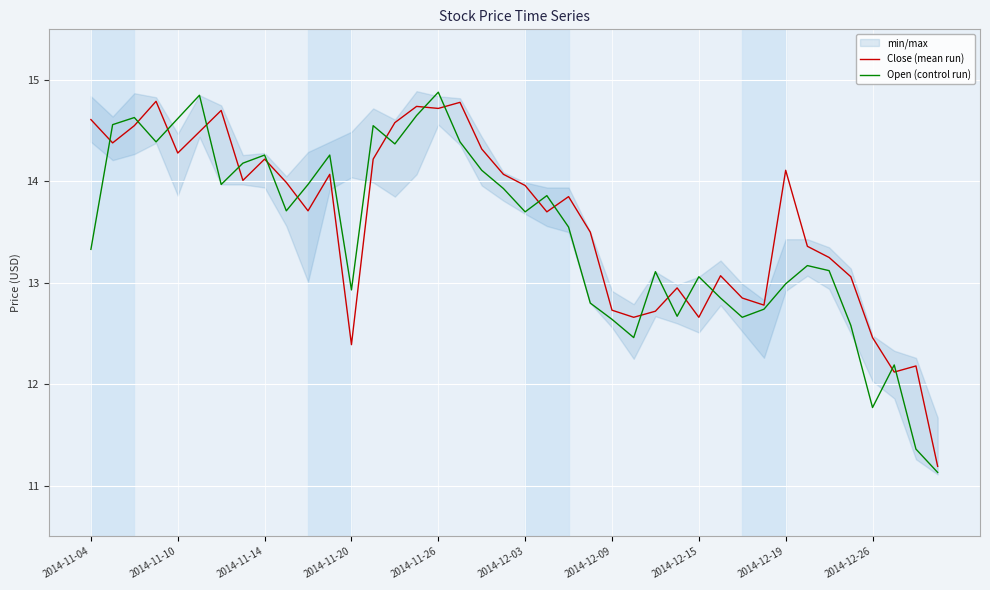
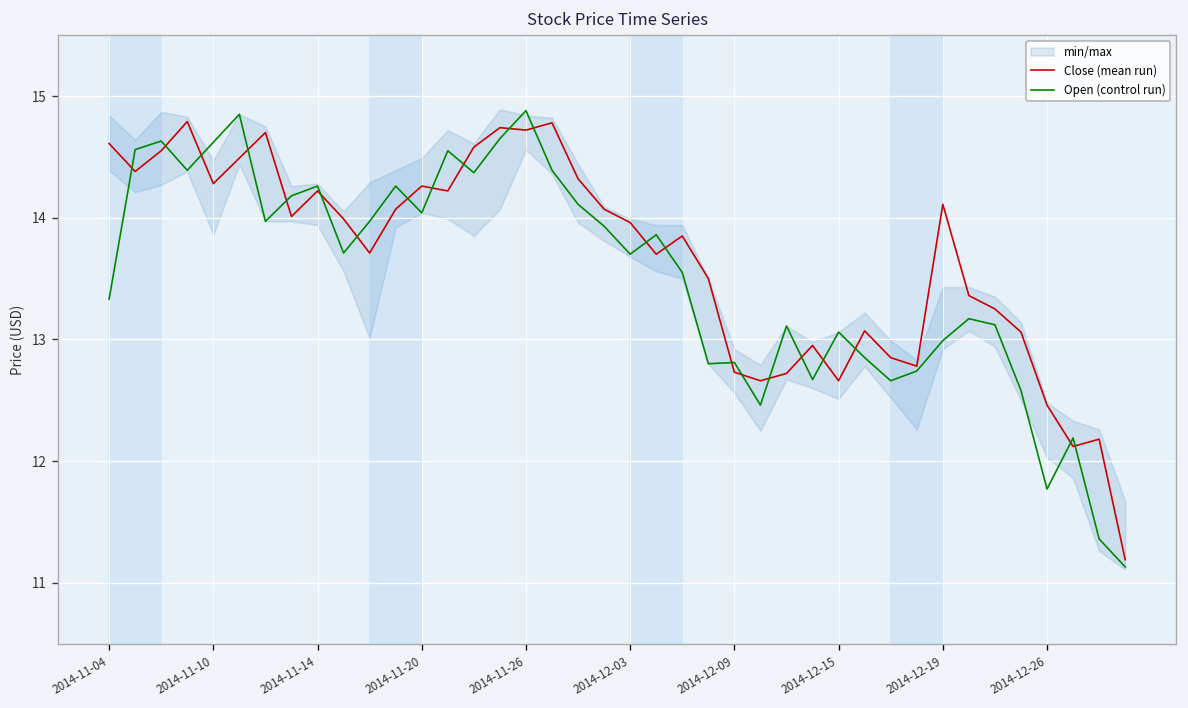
Close (mean run), 2014-11-20: 12.39 -> 14.26
Open (control run), 2014-11-20: 12.93 -> 14.04
Open (control run), 2014-12-09: 12.64 -> 12.81
